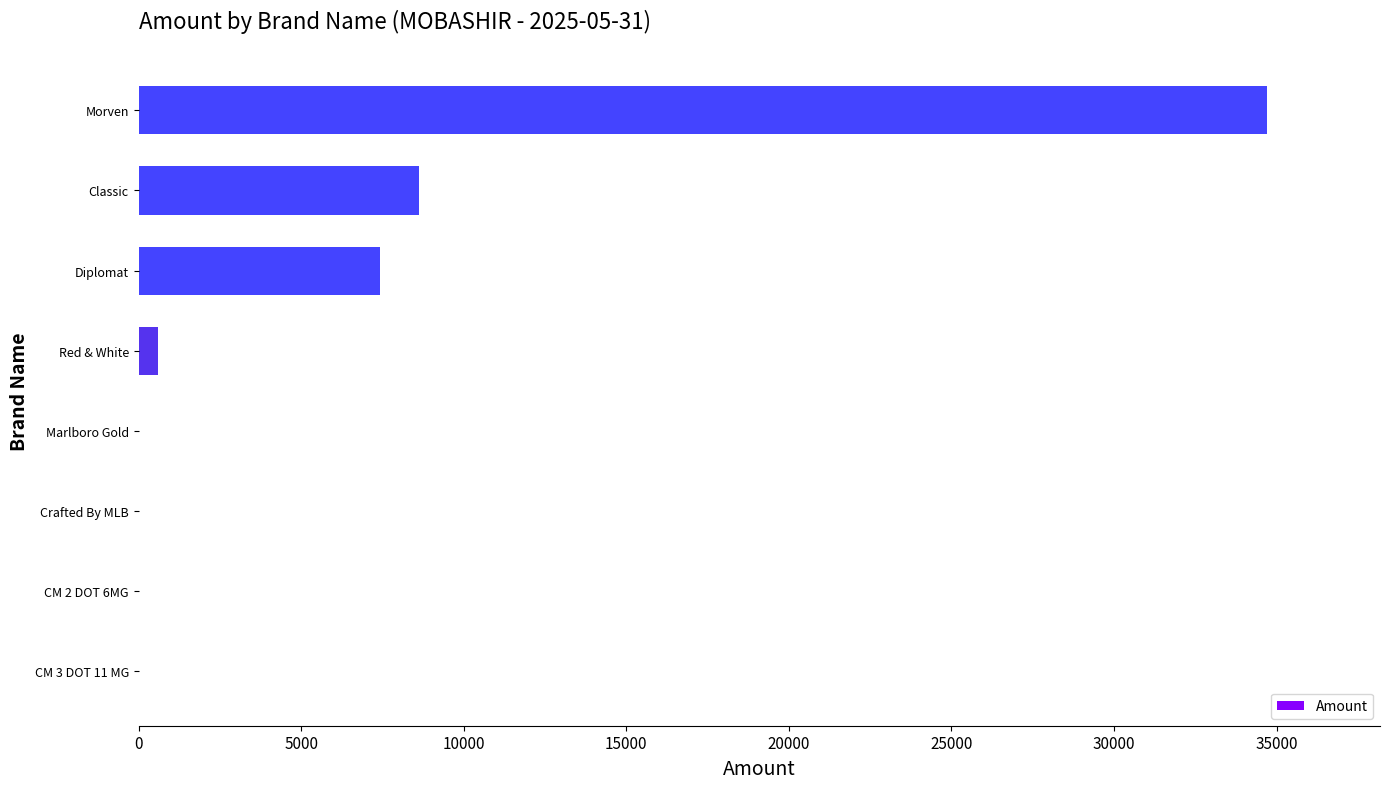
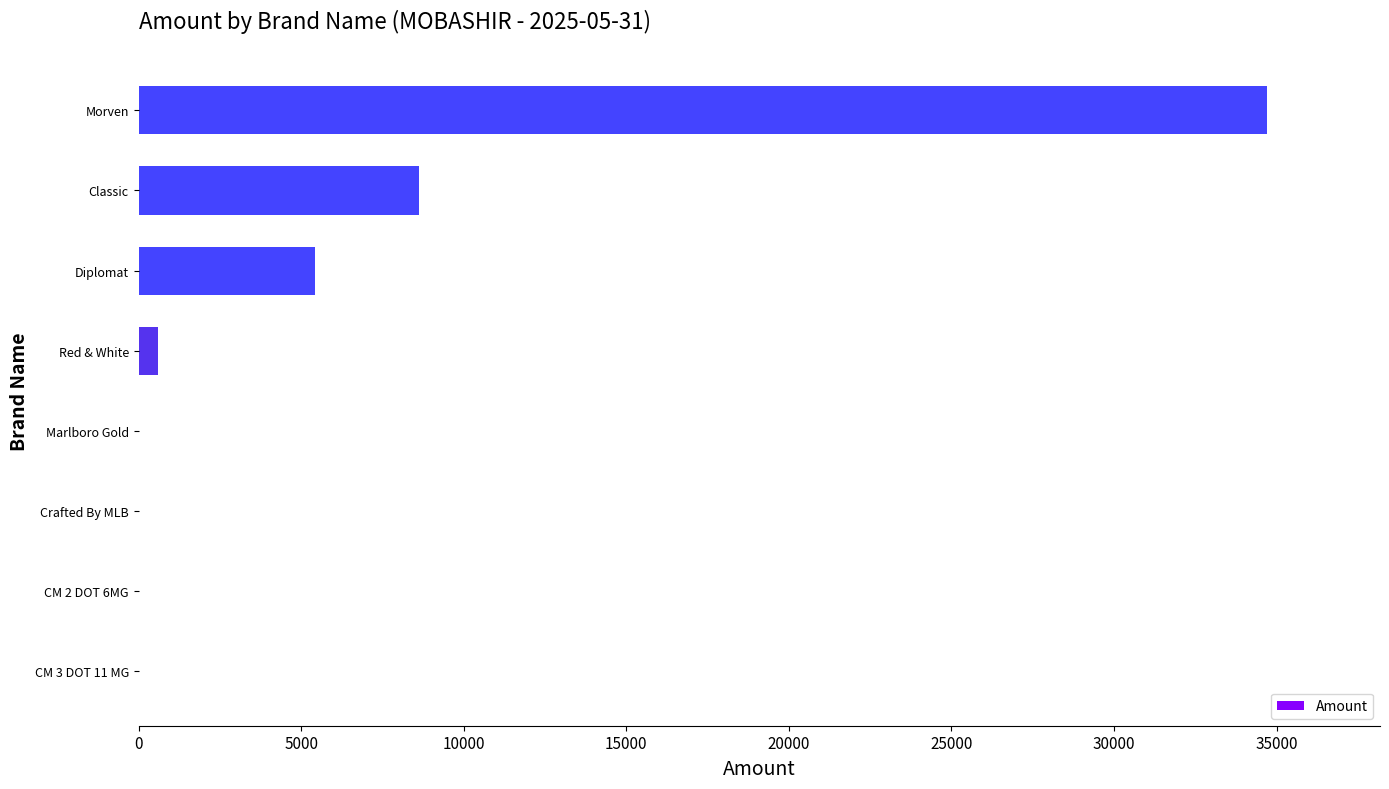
Diplomat: 7400 -> 5400
